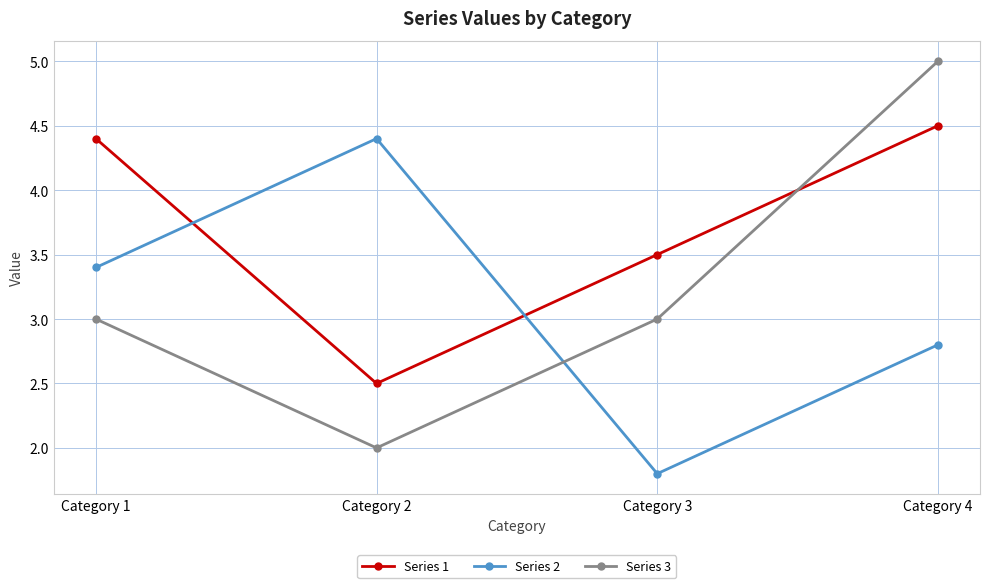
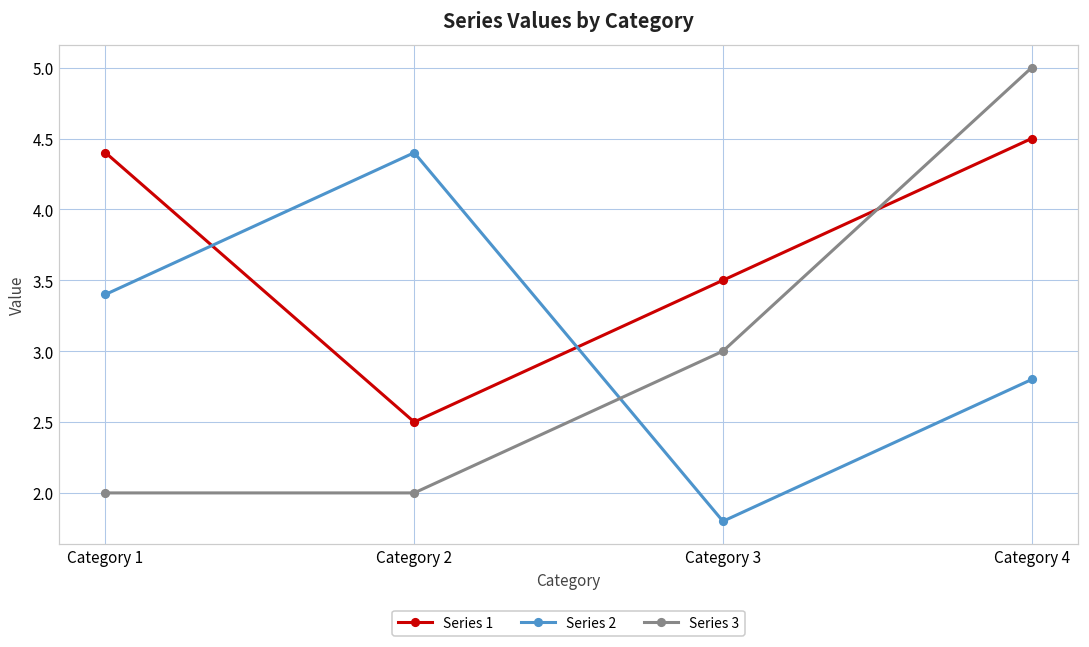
Series 3, Category 1: 3 -> 2
